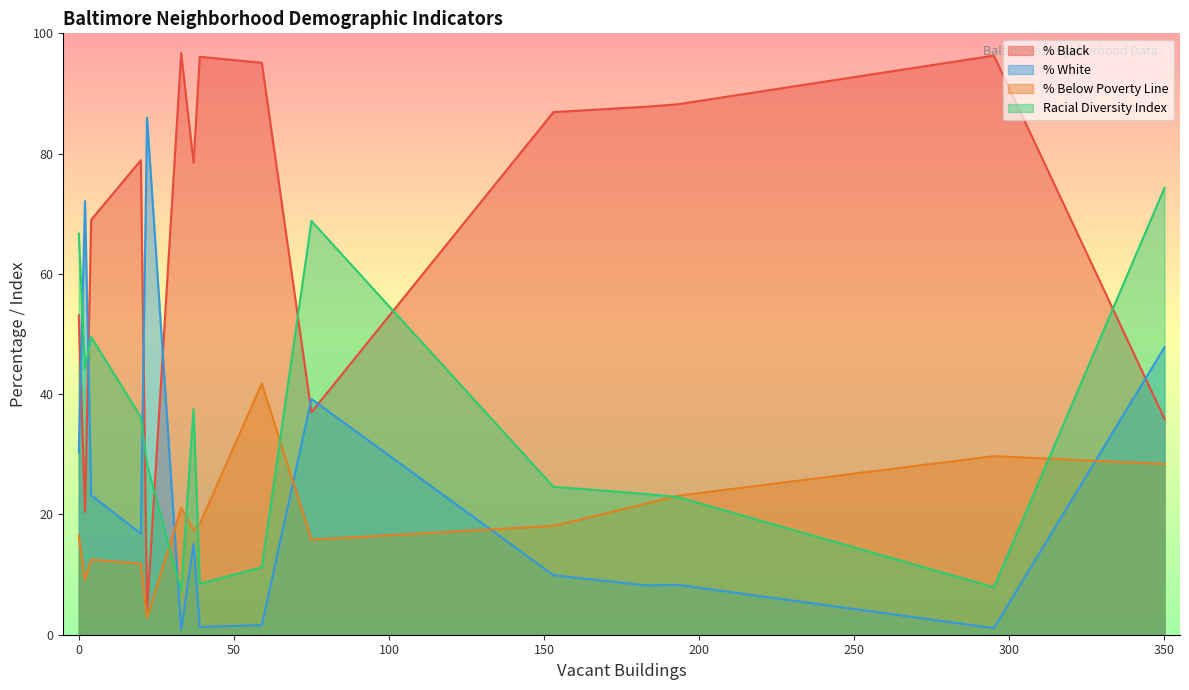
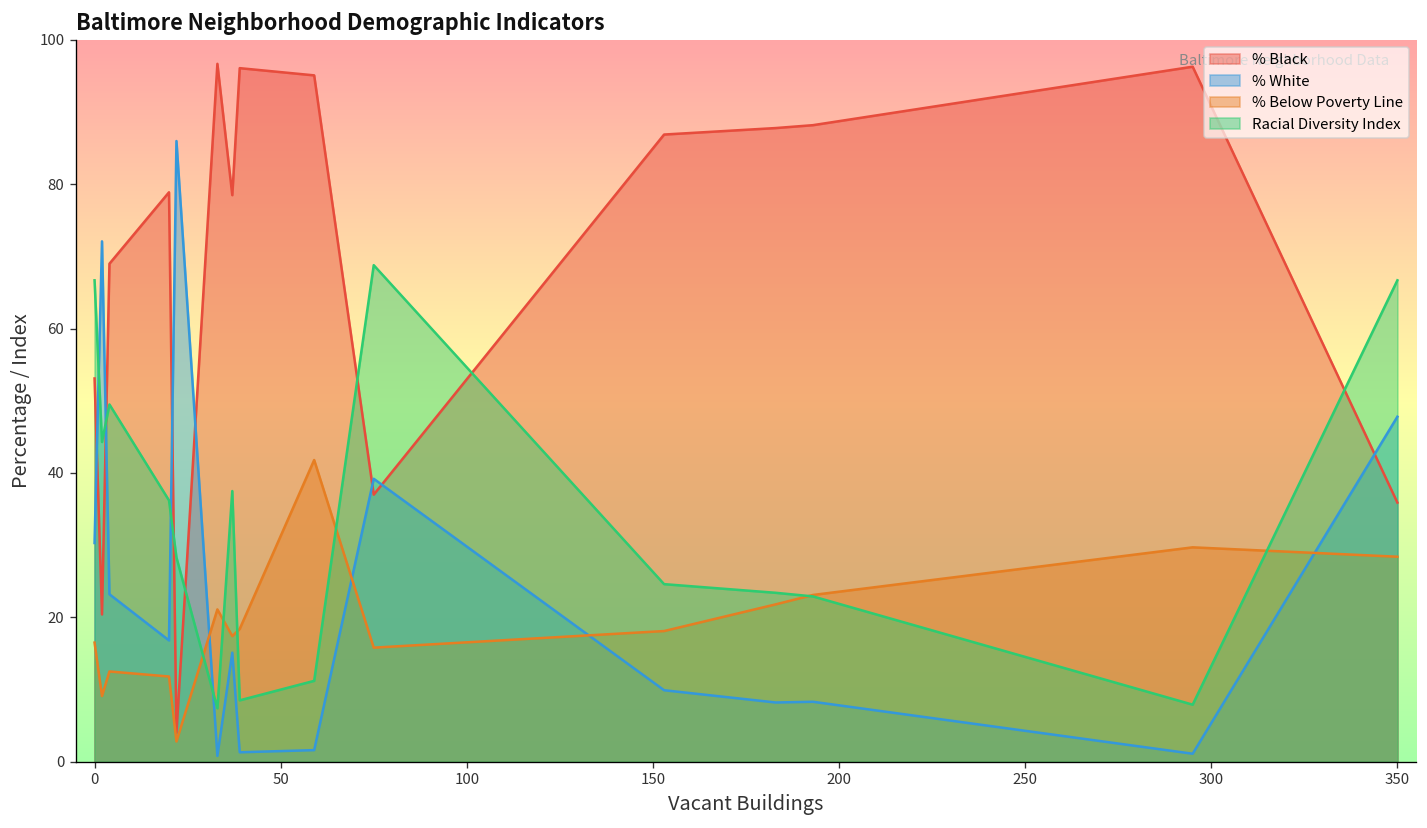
Racial Diversity Index, 350: 74 -> 67
